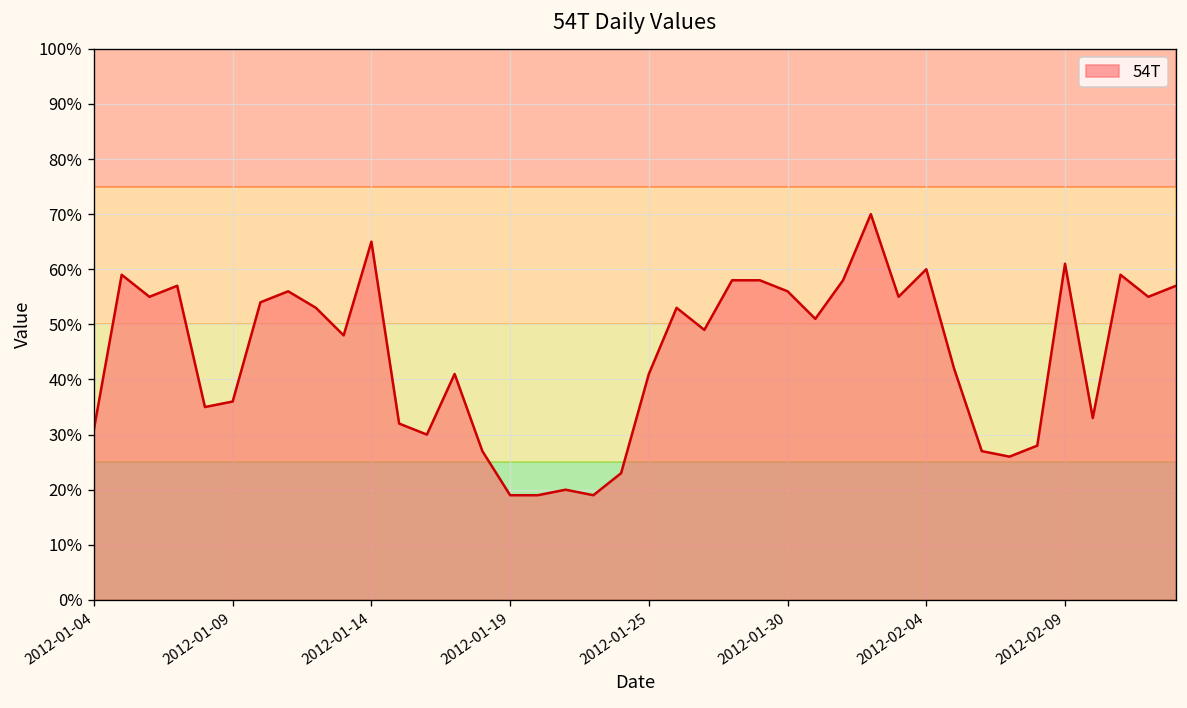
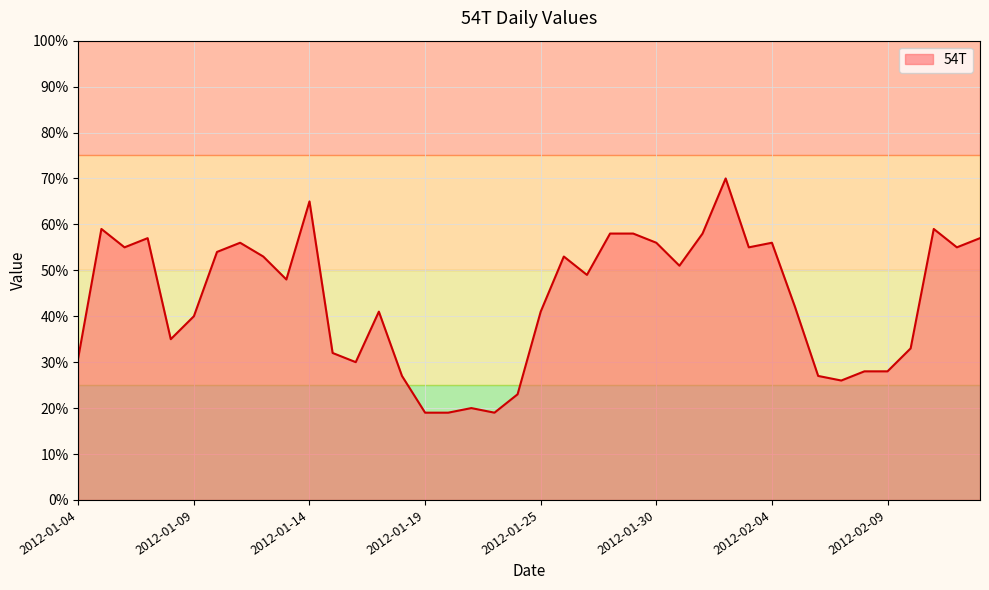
2012-01-09: 36% -> 40%
2012-02-04: 60% -> 56%
2012-02-09: 61% -> 28%
